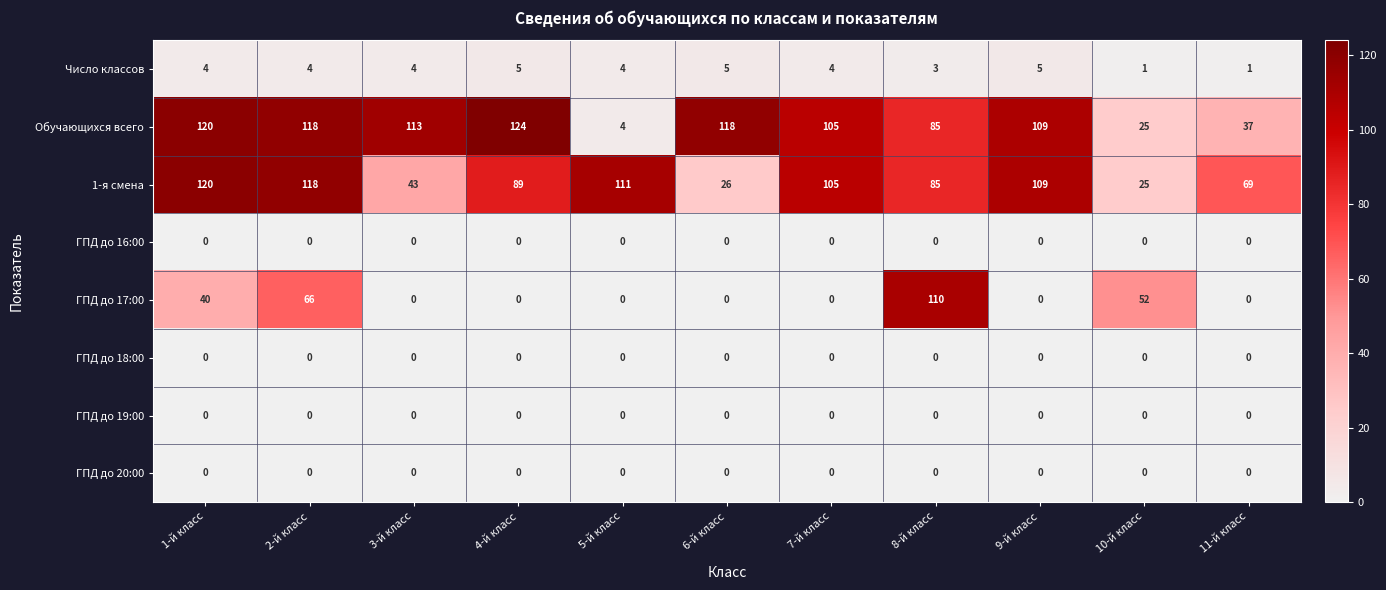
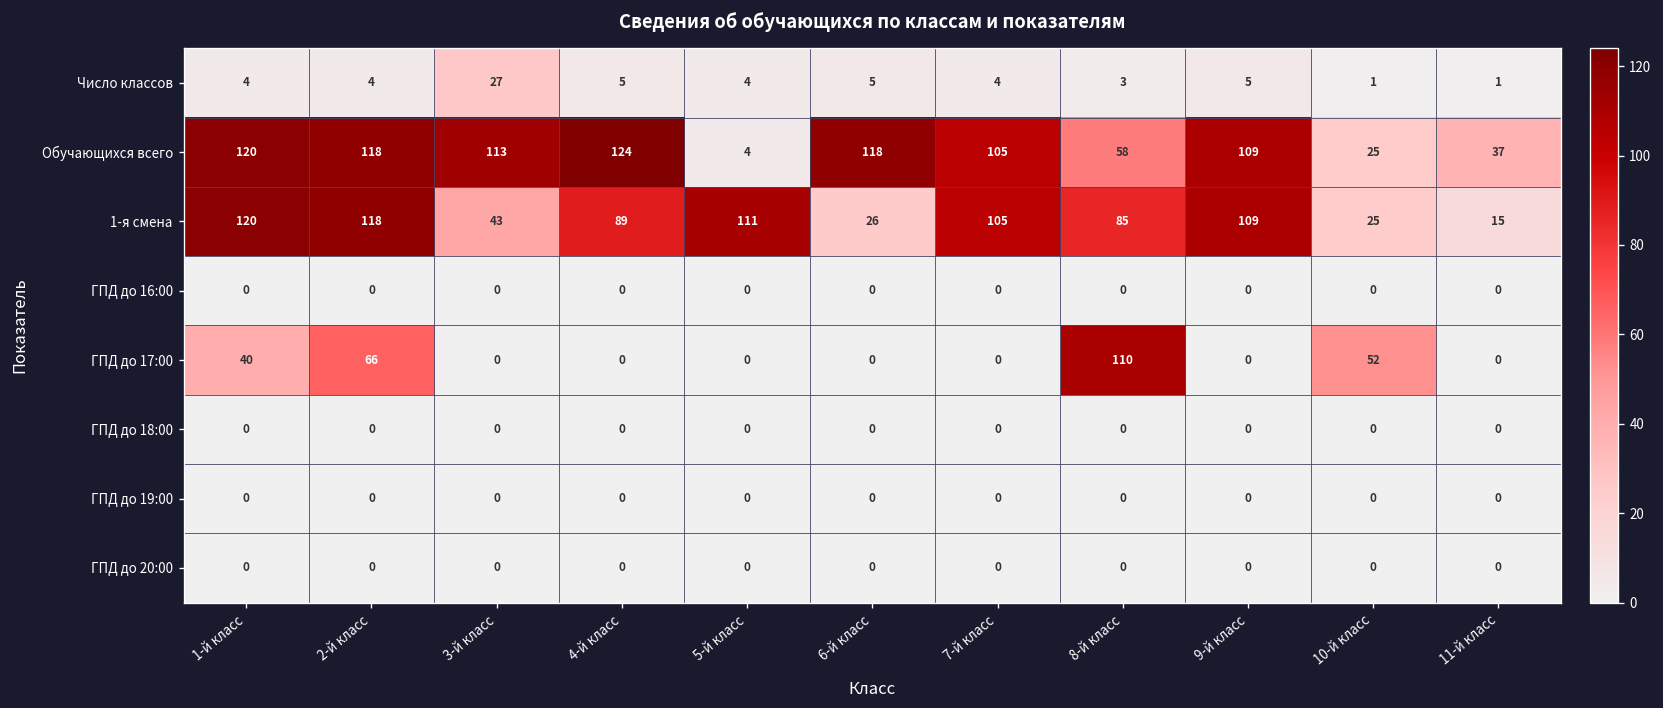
Число классов, 3-й класс: 4 -> 27
Обучающихся всего, 8-й класс: 85 -> 58
1-я смена, 11-й класс: 69 -> 15
